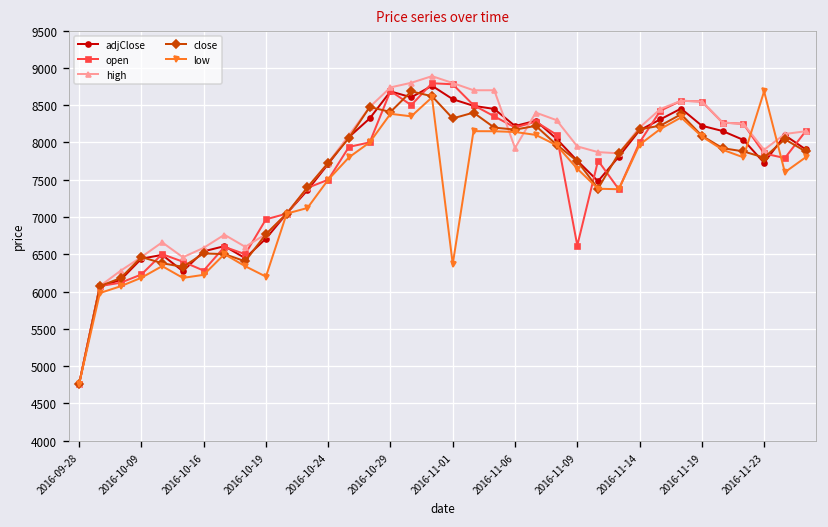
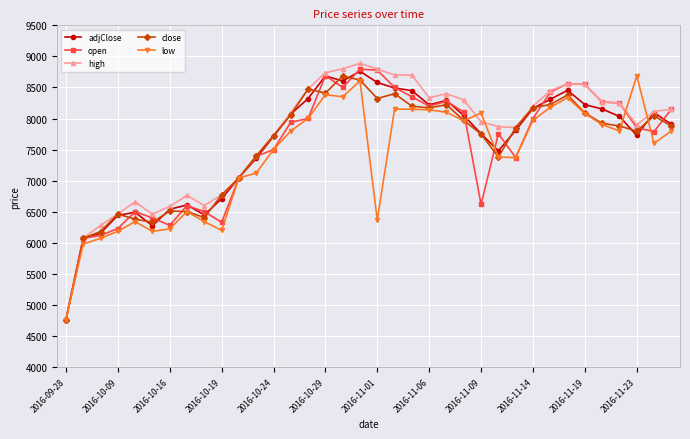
open, 2016-10-19: 7000 -> 6300
high, 2016-11-06: 7900 -> 8300
low, 2016-11-09: 7600 -> 8100
